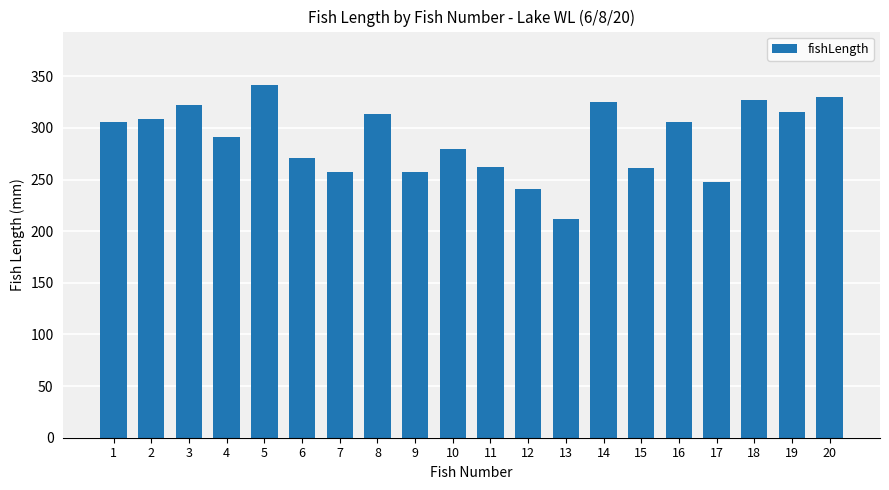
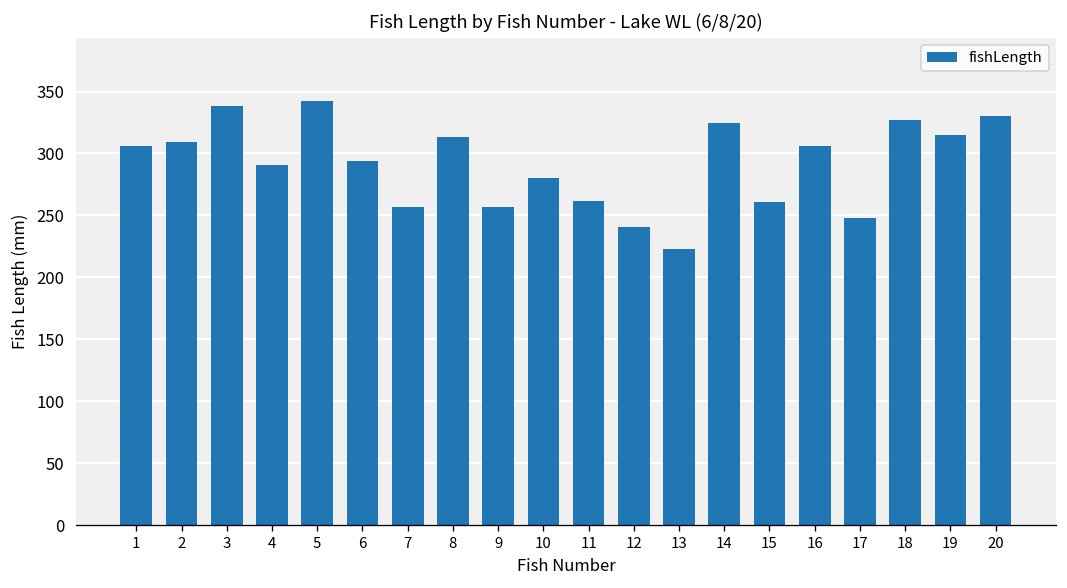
3: 322 -> 338
6: 271 -> 294
13: 212 -> 223
